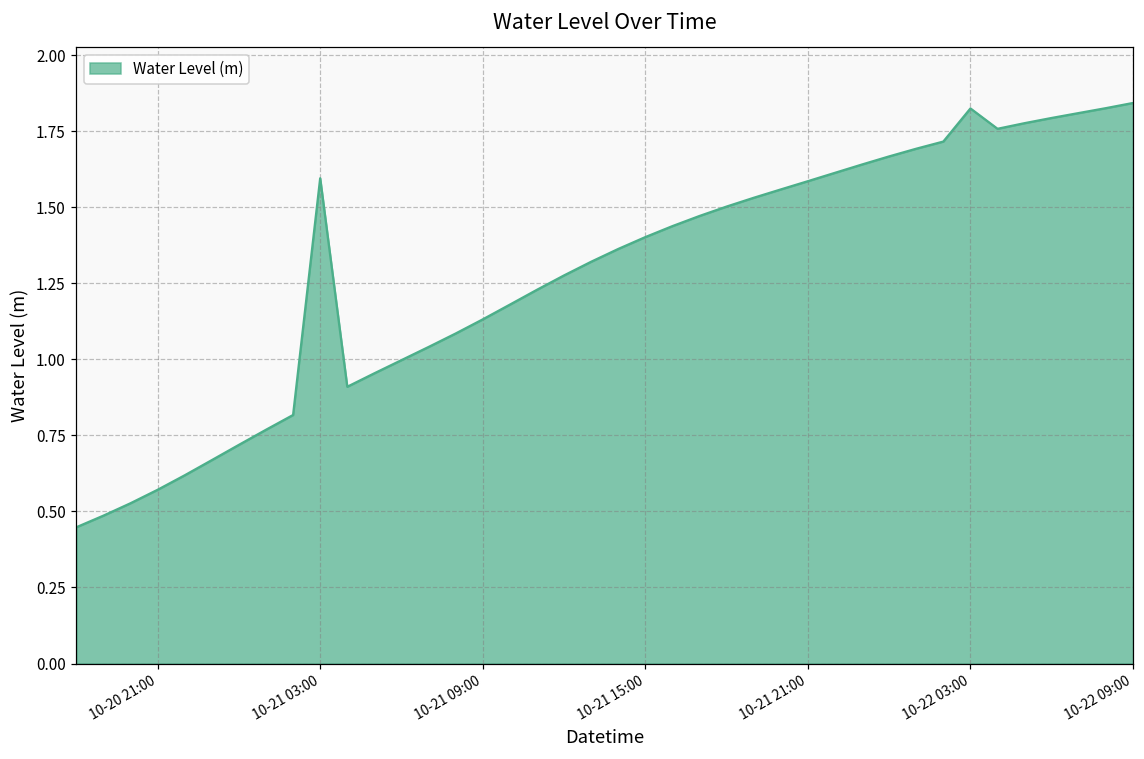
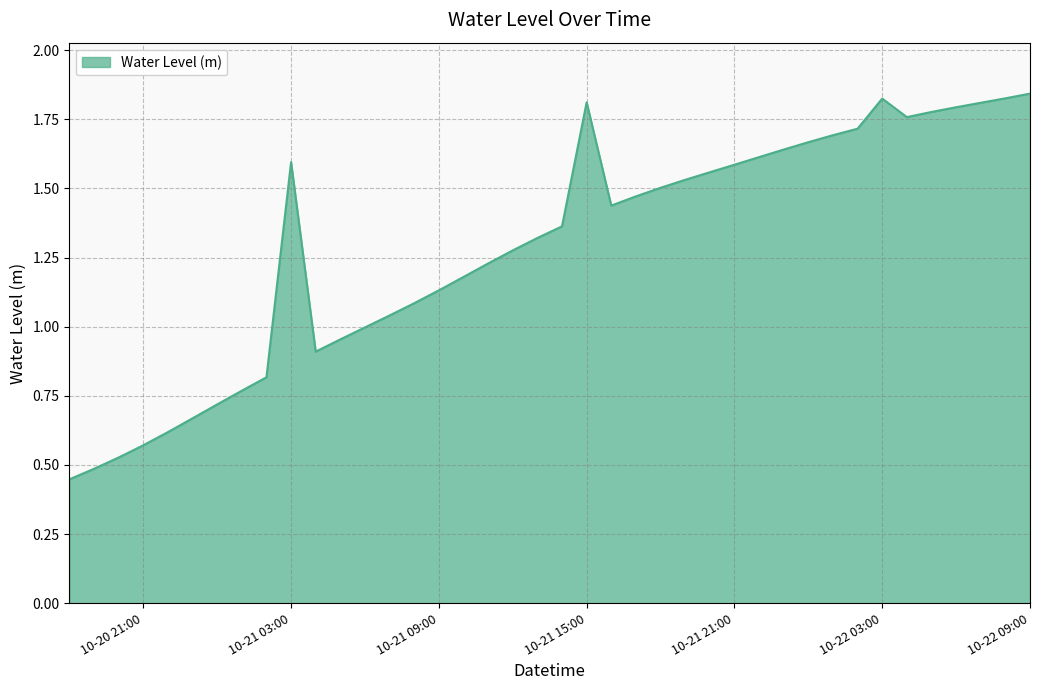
10-21 15:00: 1.40 -> 1.81
